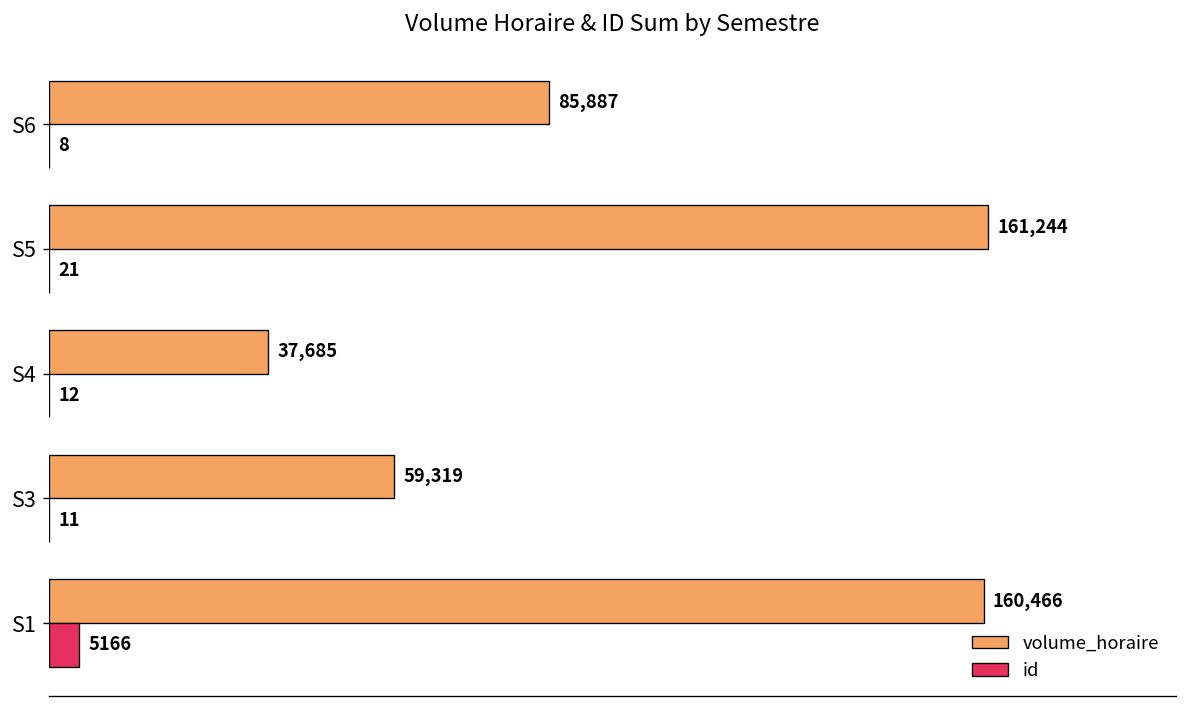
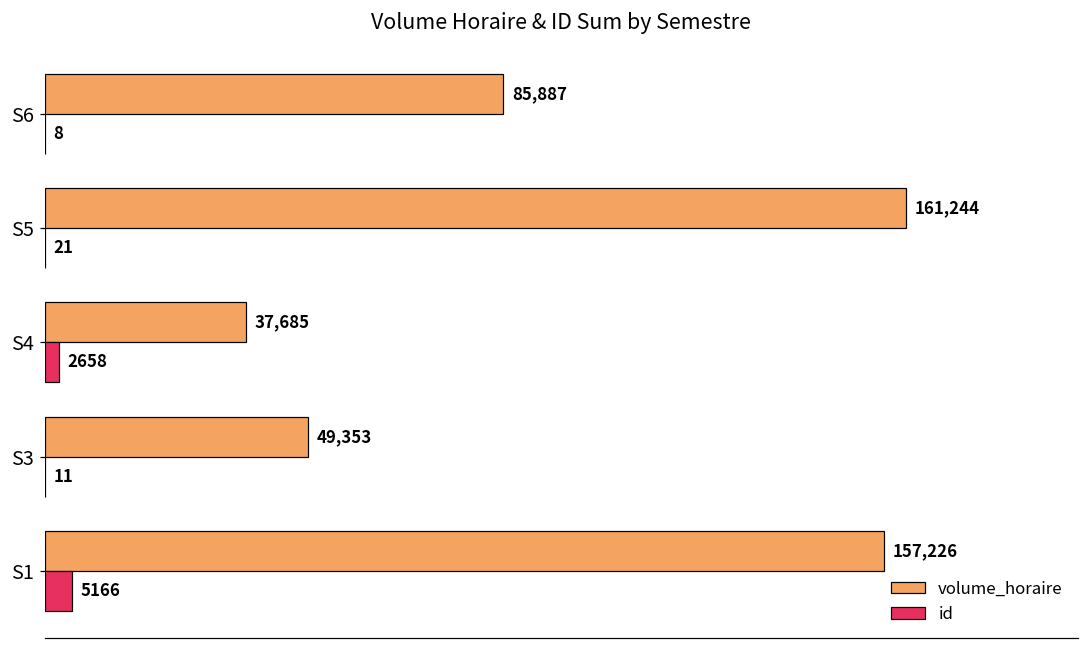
id, S4: 12 -> 2658
volume_horaire, S3: 59,319 -> 49,353
volume_horaire, S1: 160,466 -> 157,226
